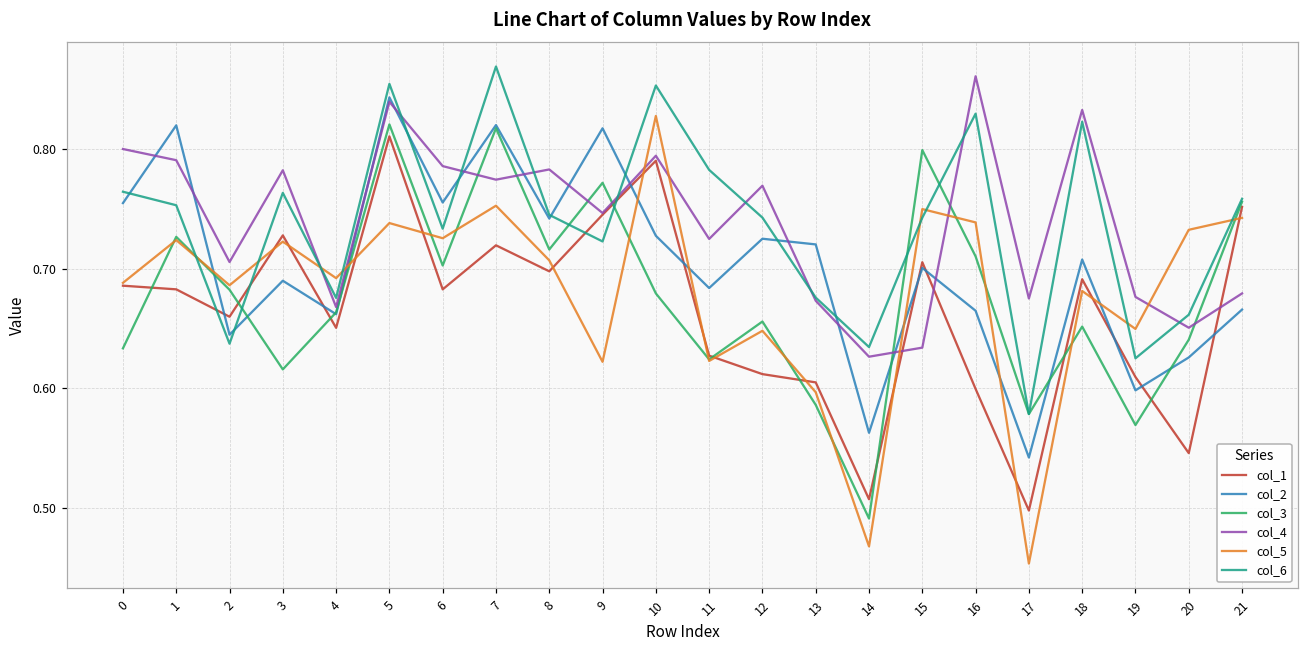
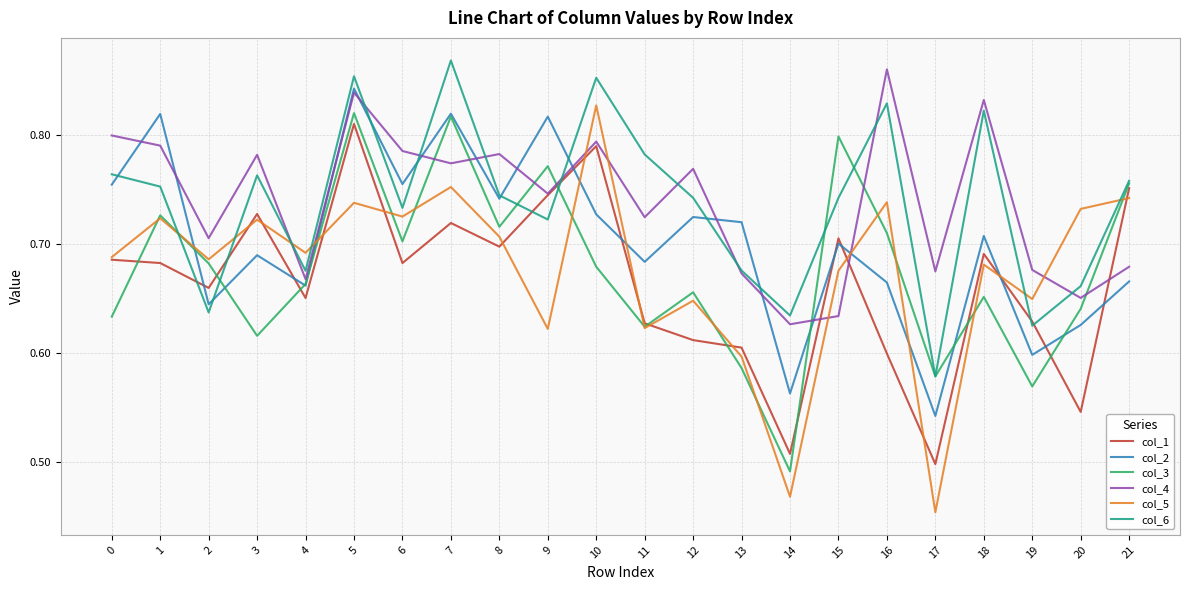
col_5, 15: 0.750 -> 0.676
col_1, 19: 0.609 -> 0.629
